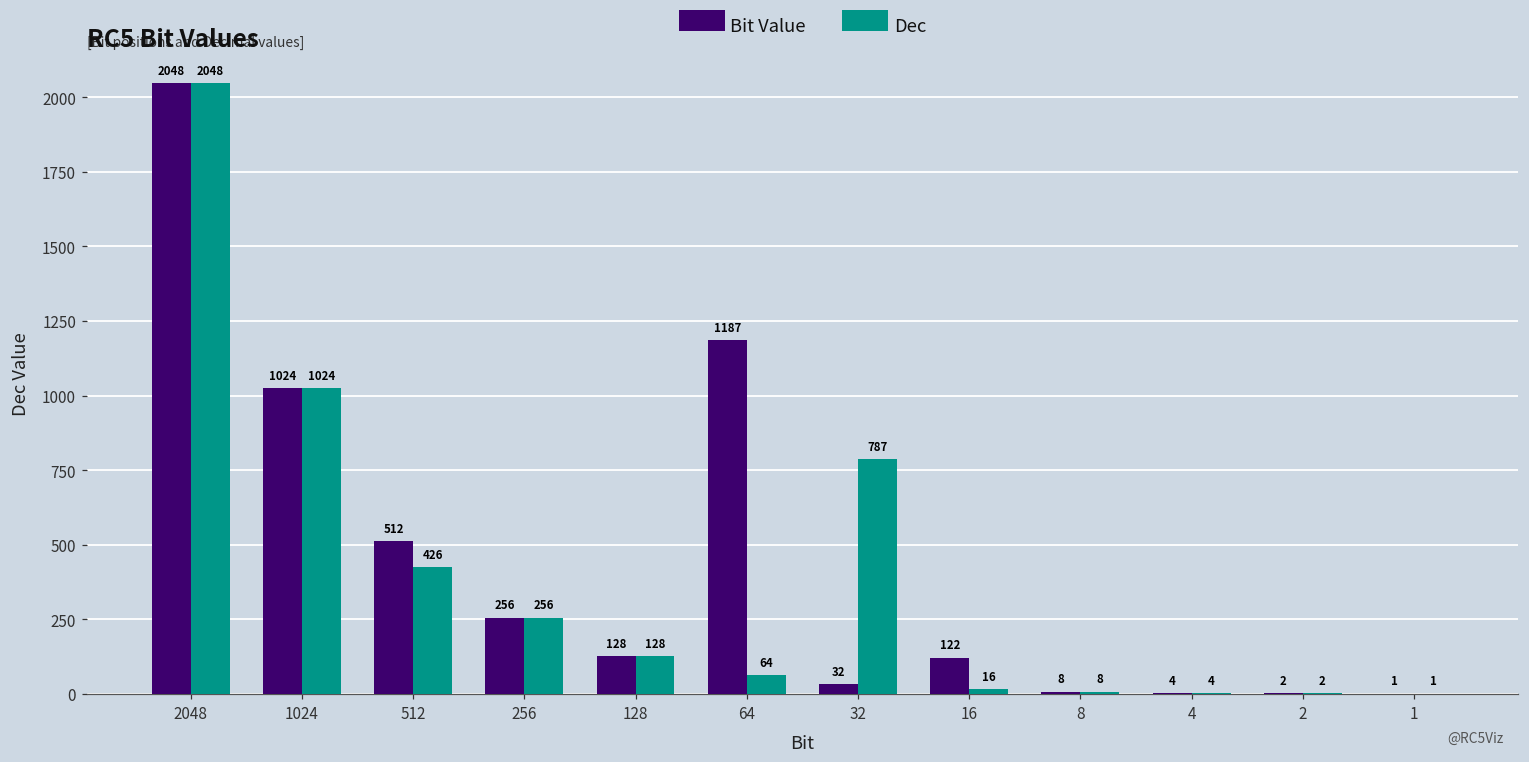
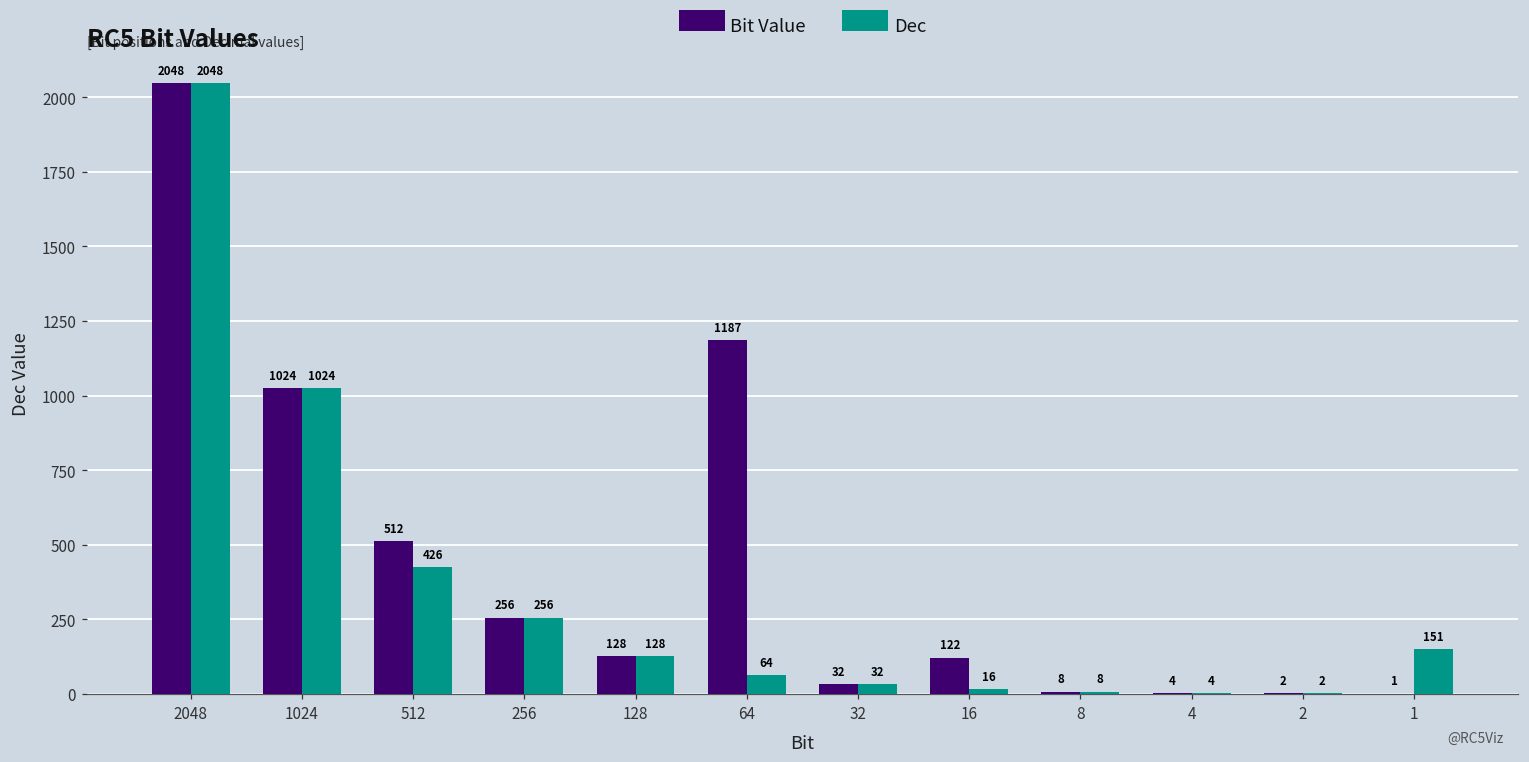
Dec, 32: 787 -> 32
Dec, 1: 1 -> 151
